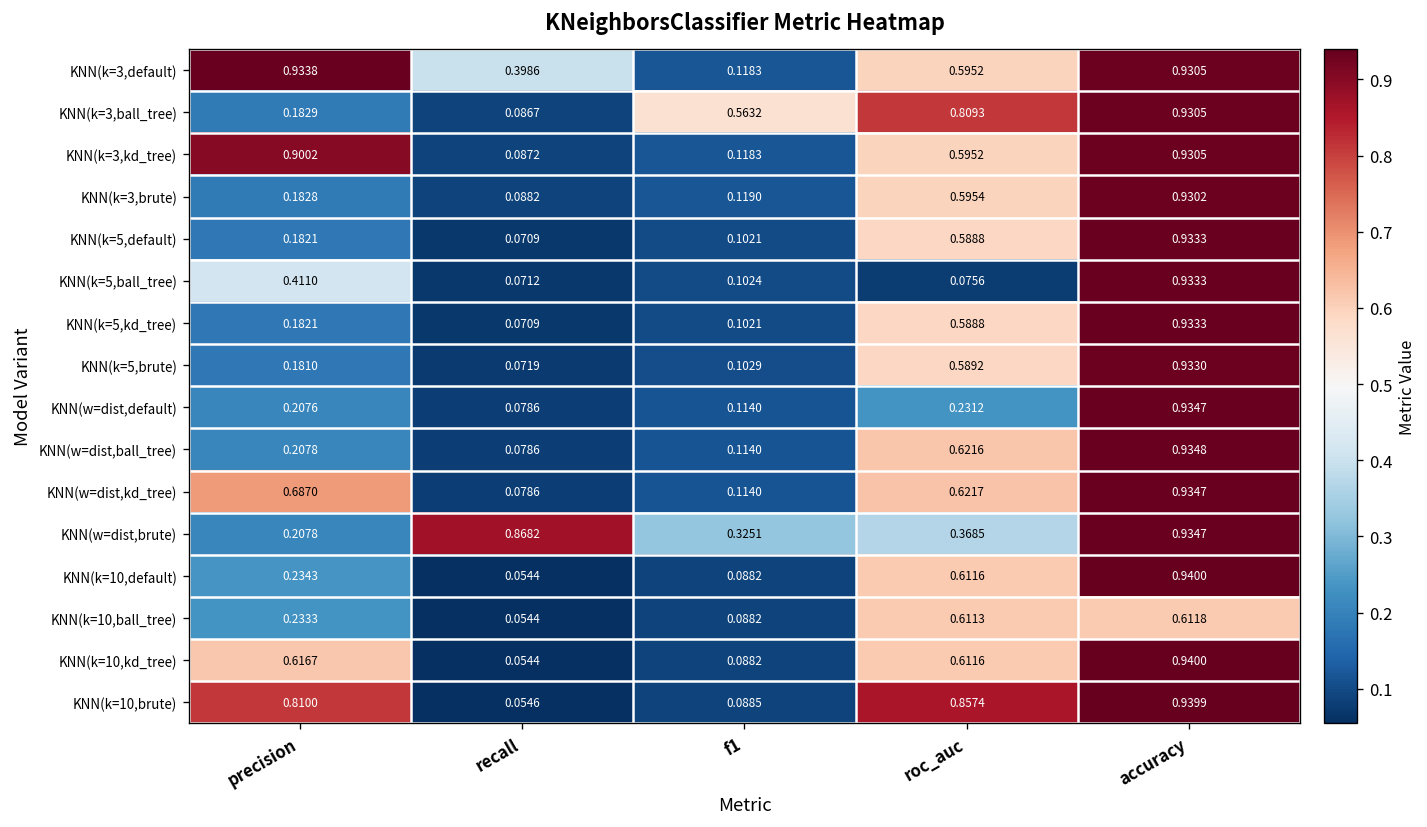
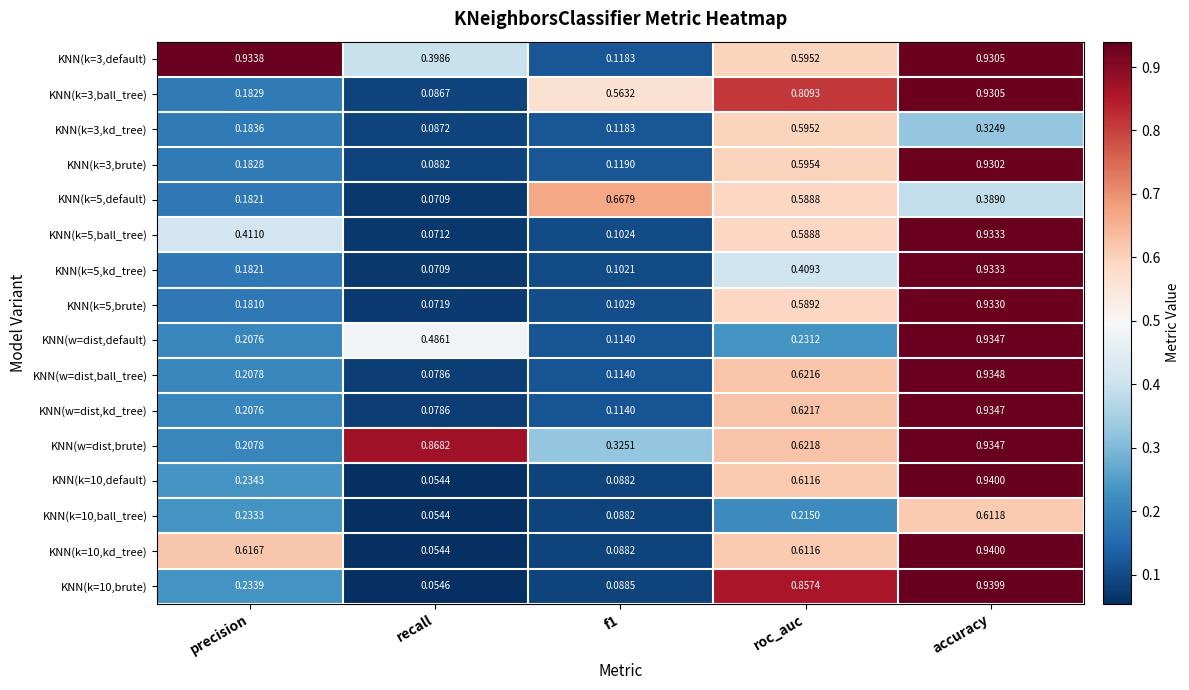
KNN(k=3,kd_tree), precision: 0.9002 -> 0.1836
KNN(k=3,kd_tree), accuracy: 0.9305 -> 0.3249
KNN(k=5,default), f1: 0.1021 -> 0.6679
KNN(k=5,default), accuracy: 0.9333 -> 0.3890
KNN(k=5,ball_tree), roc_auc: 0.0756 -> 0.5888
KNN(k=5,kd_tree), roc_auc: 0.5888 -> 0.4093
KNN(w=dist,default), recall: 0.0786 -> 0.4861
KNN(w=dist,kd_tree), precision: 0.6870 -> 0.2076
KNN(w=dist,brute), roc_auc: 0.3685 -> 0.6218
KNN(k=10,ball_tree), roc_auc: 0.6113 -> 0.2150
KNN(k=10,brute), precision: 0.8100 -> 0.2339
